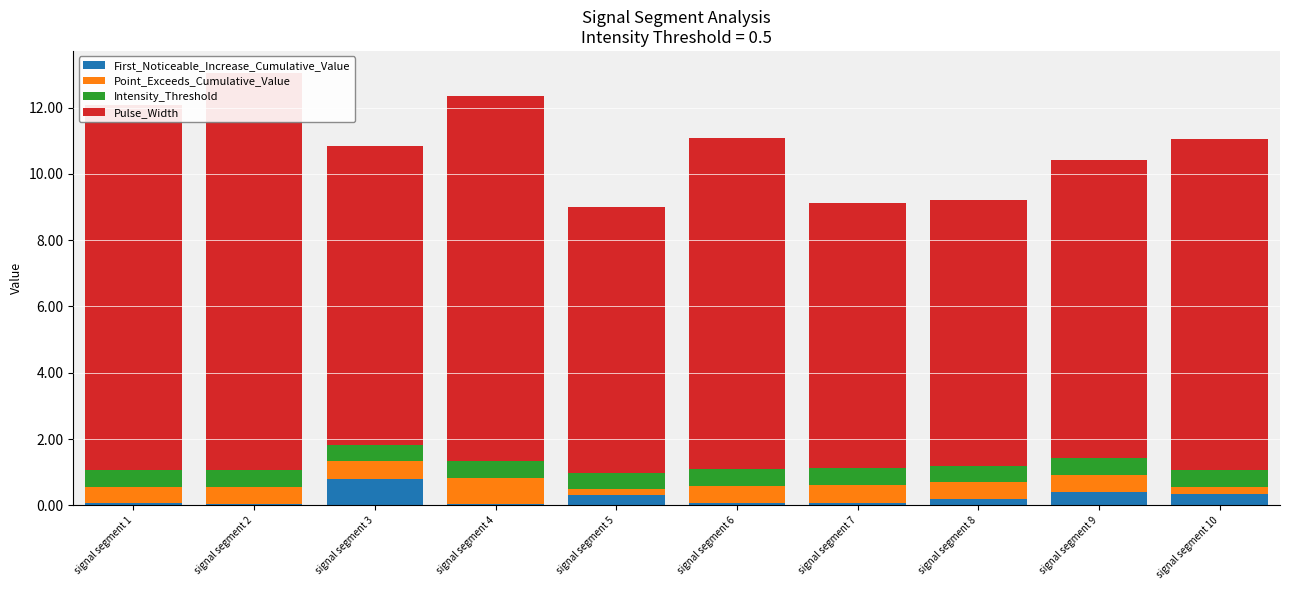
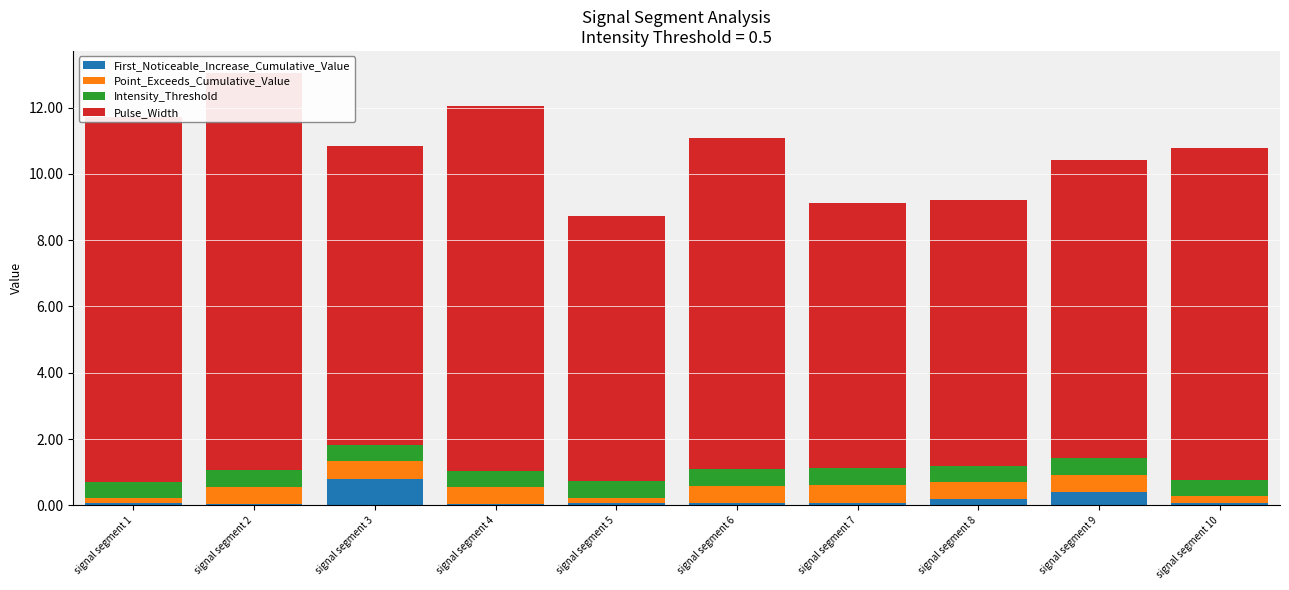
Point_Exceeds_Cumulative_Value, signal segment 1: 0.5 -> 0.2
Point_Exceeds_Cumulative_Value, signal segment 4: 0.8 -> 0.5
First_Noticeable_Increase_Cumulative_Value, signal segment 5: 0.3 -> 0.1
First_Noticeable_Increase_Cumulative_Value, signal segment 10: 0.4 -> 0.1
